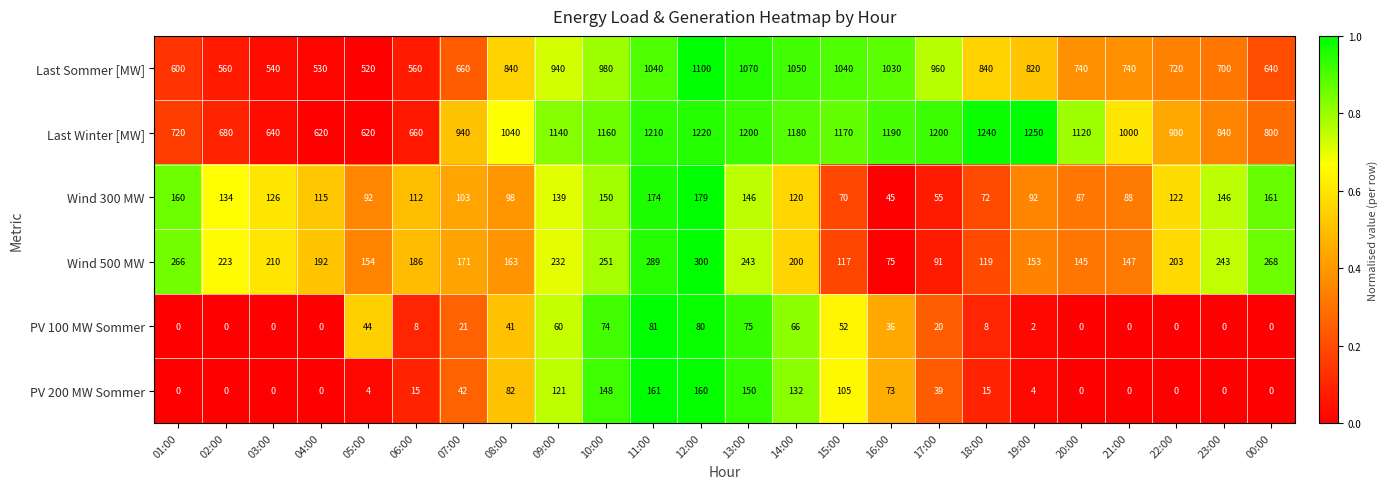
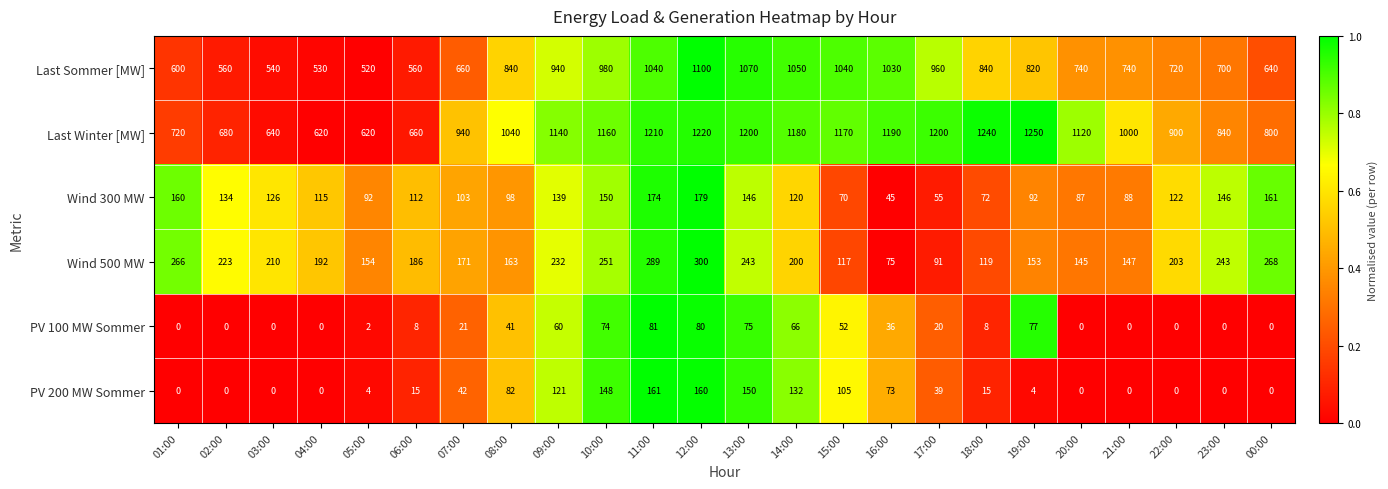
PV 100 MW Sommer, 05:00: 44 -> 2
PV 100 MW Sommer, 19:00: 2 -> 77
